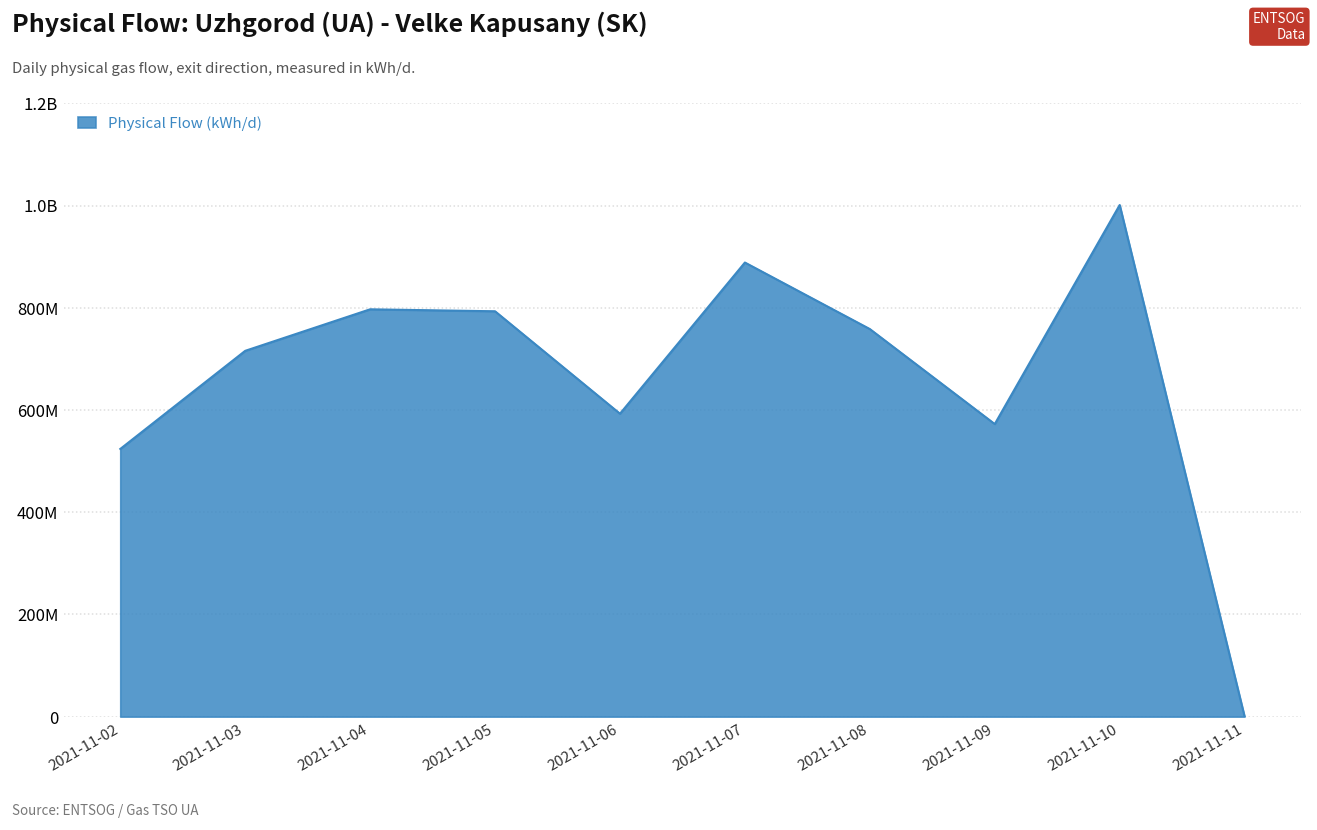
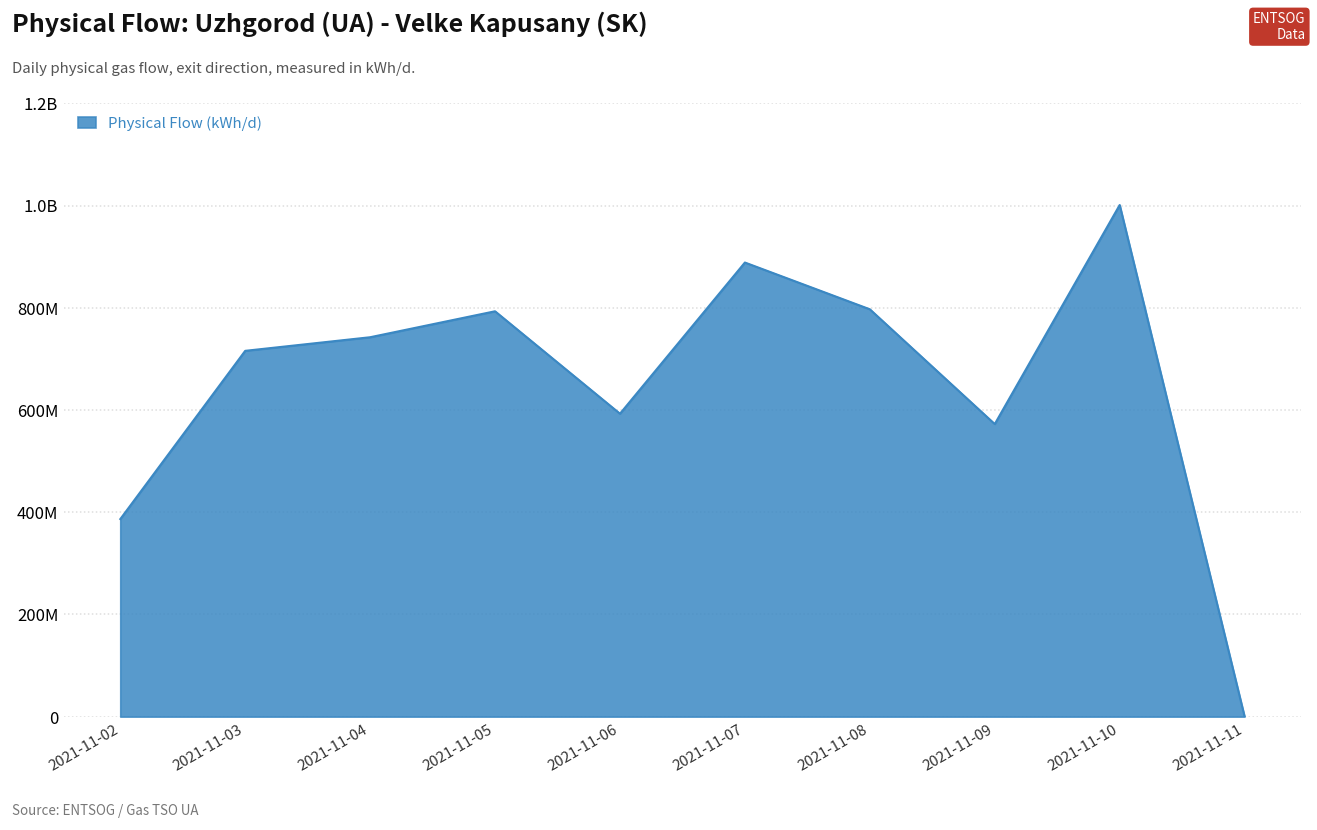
2021-11-02: 520000000 -> 390000000
2021-11-04: 800000000 -> 740000000
2021-11-08: 760000000 -> 800000000
